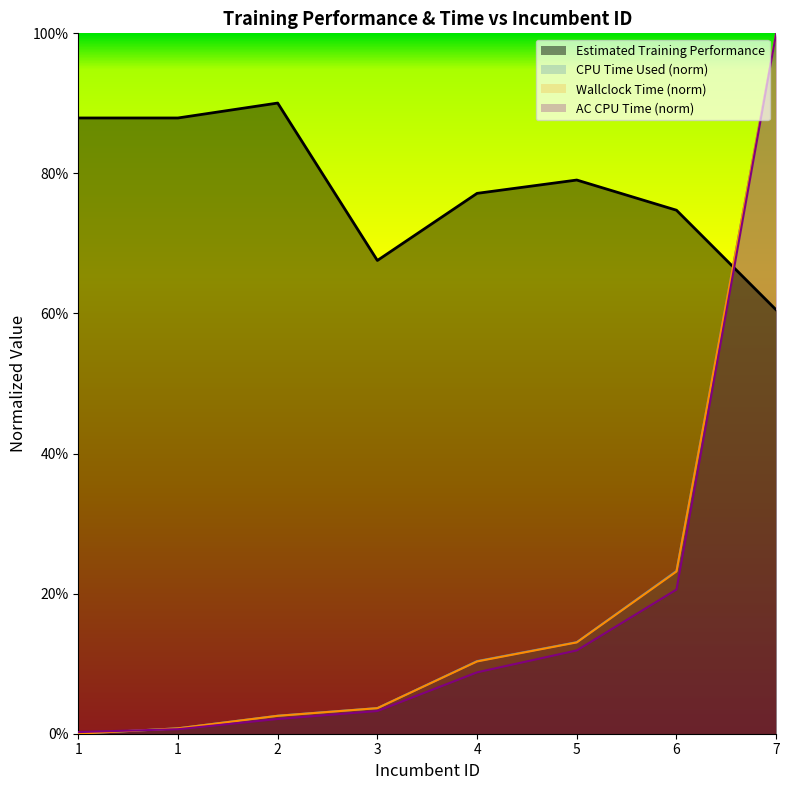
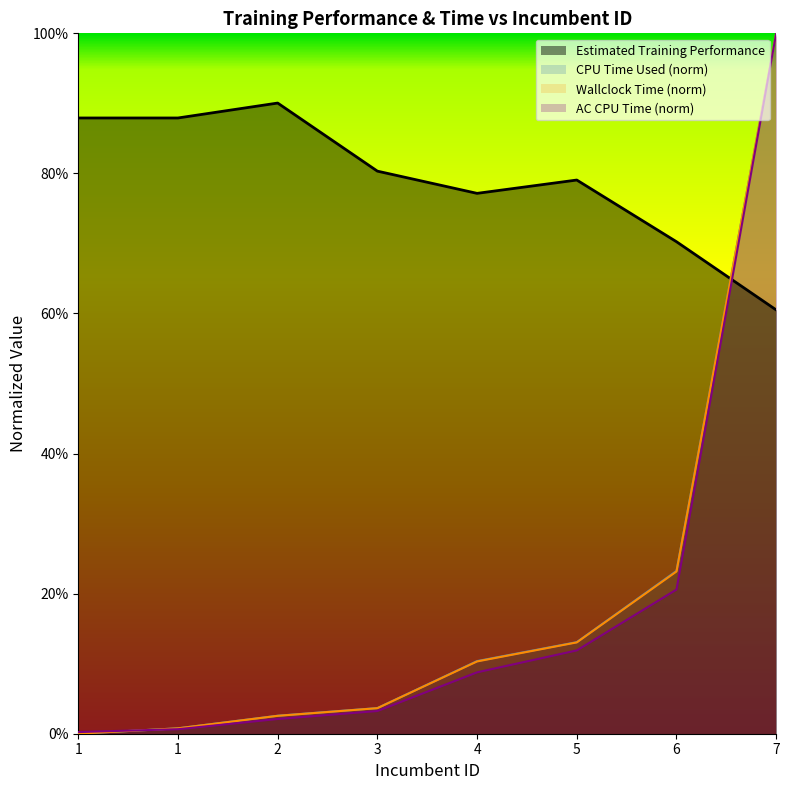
Estimated Training Performance, 3: 68% -> 80%
Estimated Training Performance, 6: 75% -> 70%
